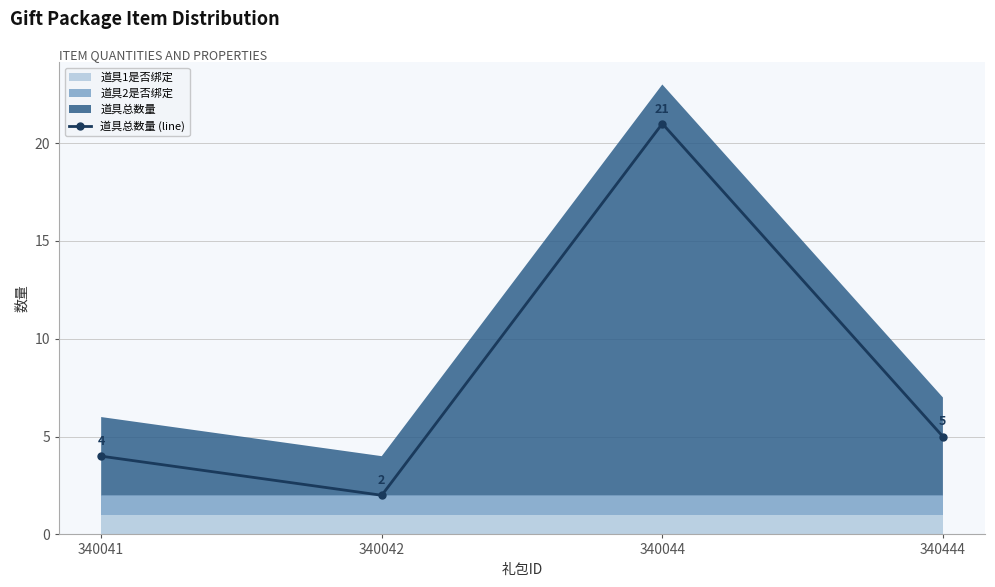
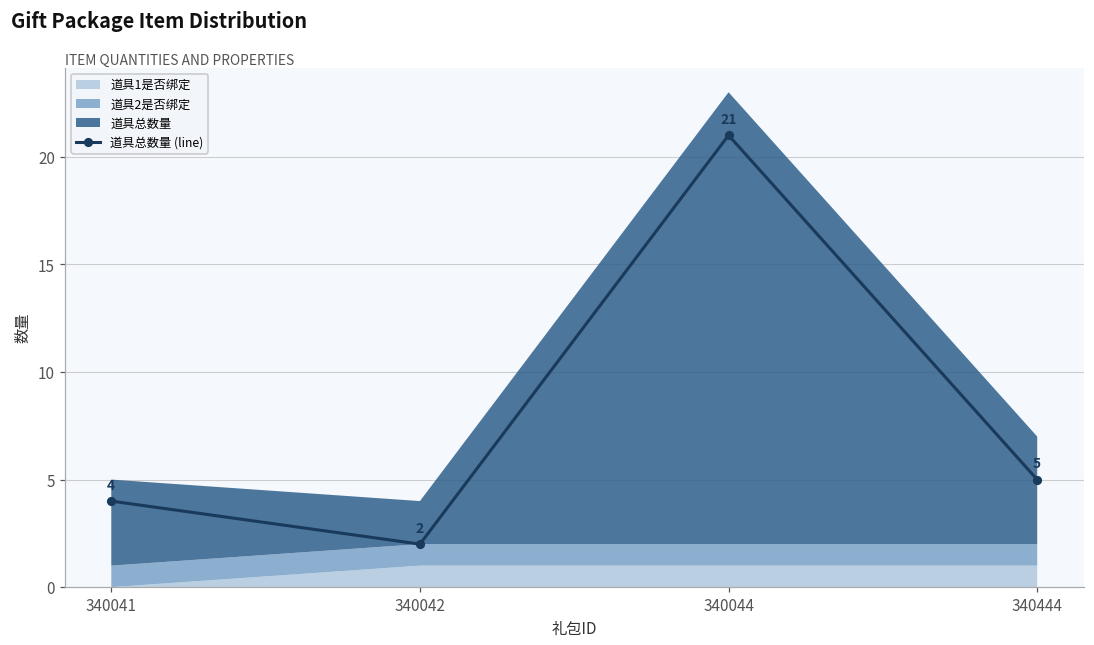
道具1是否绑定, 340041: 1 -> 0
